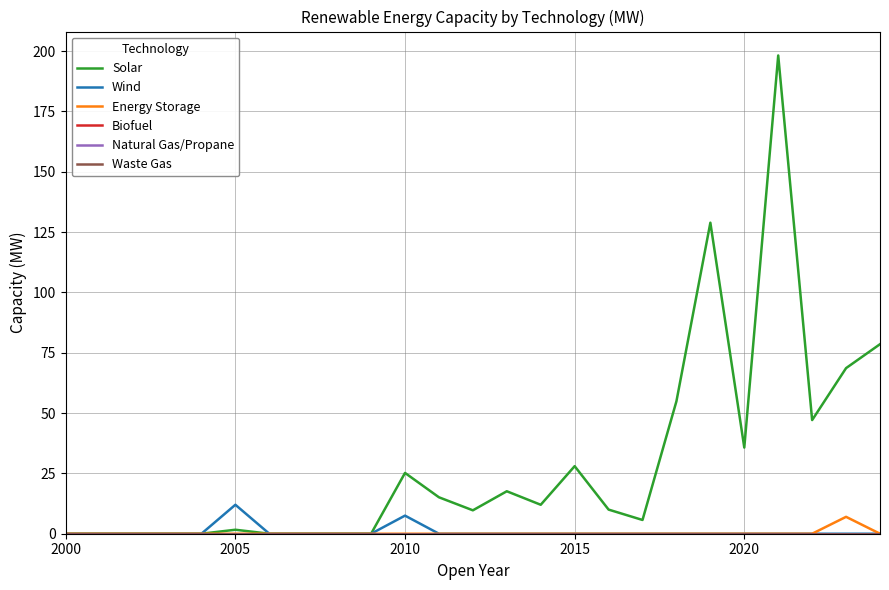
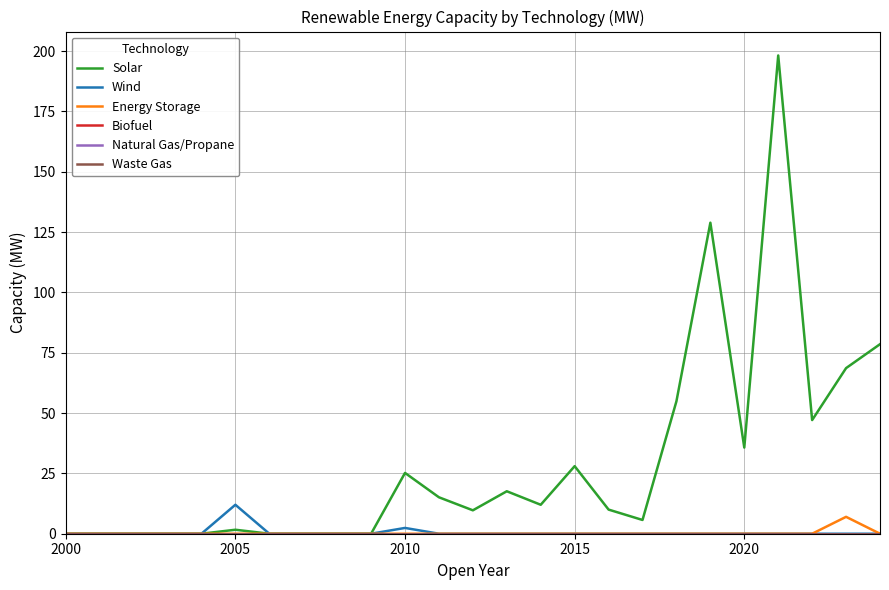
Wind, 2010: 8 -> 2
